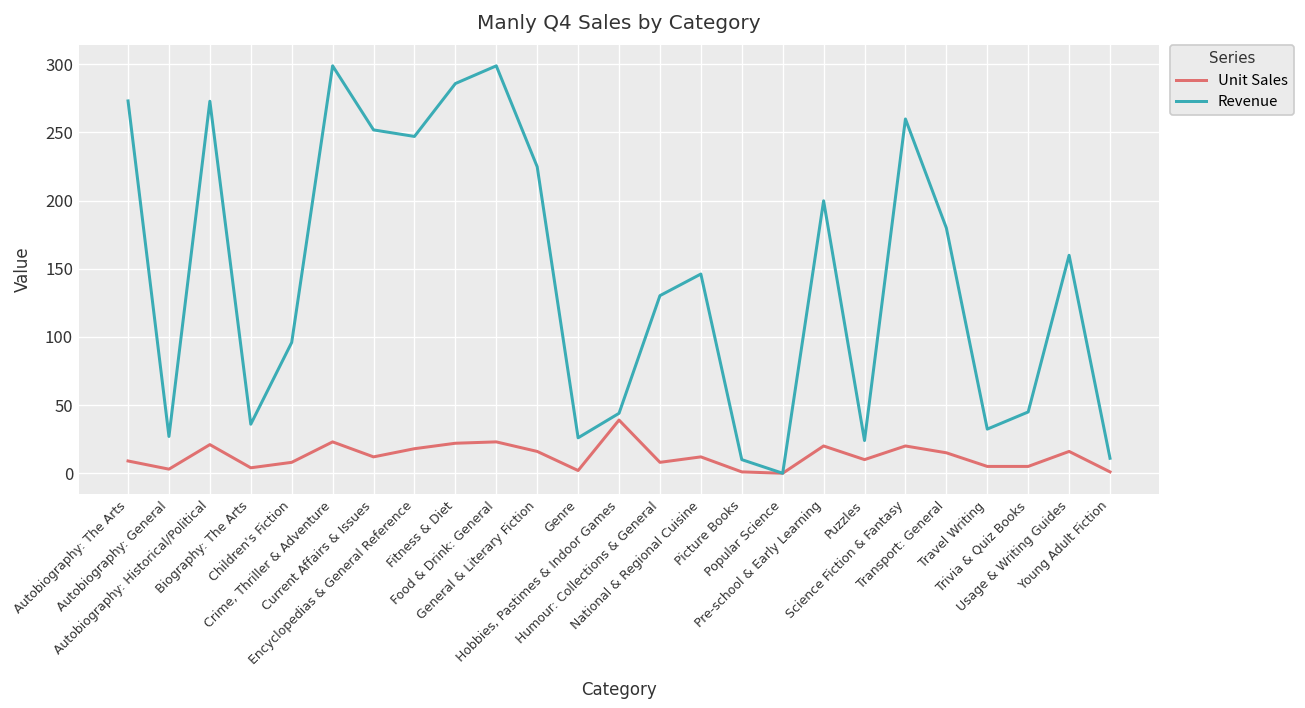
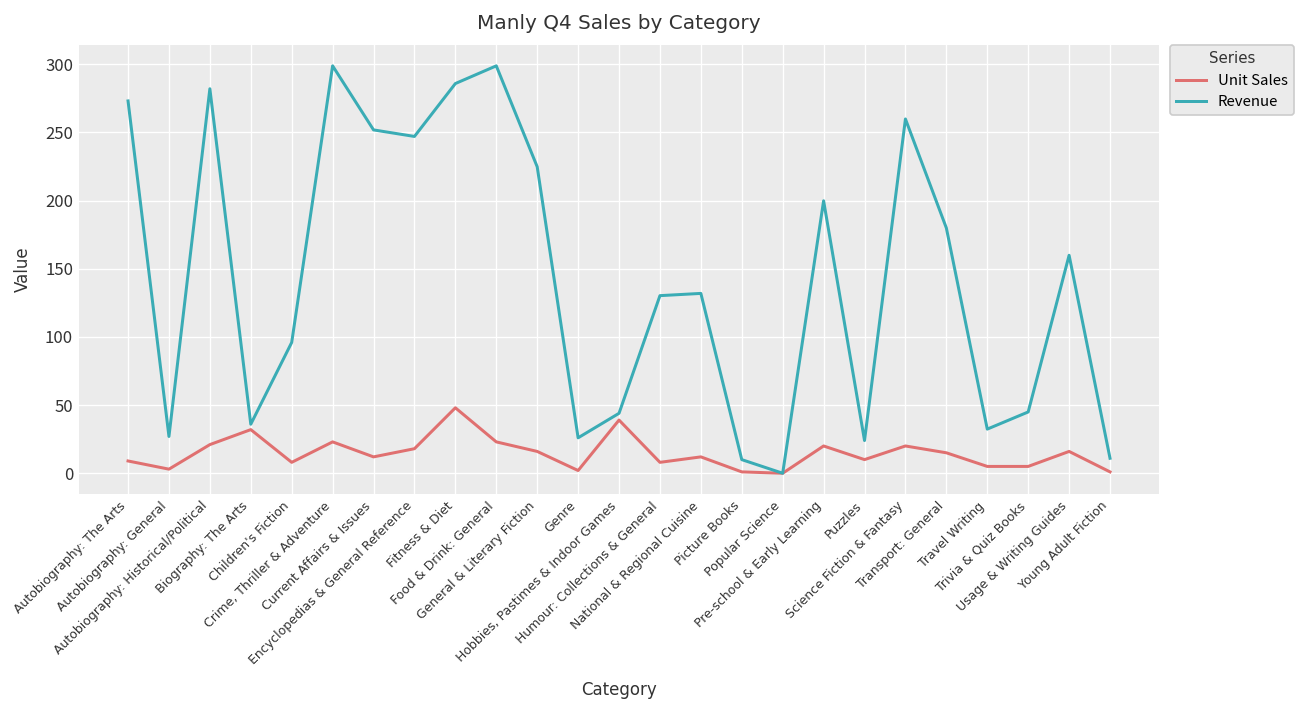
Revenue, Autobiography: Historical/Political: 273 -> 282
Unit Sales, Biography: The Arts: 4 -> 32
Unit Sales, Fitness & Diet: 22 -> 48
Revenue, National & Regional Cuisine: 146 -> 132
